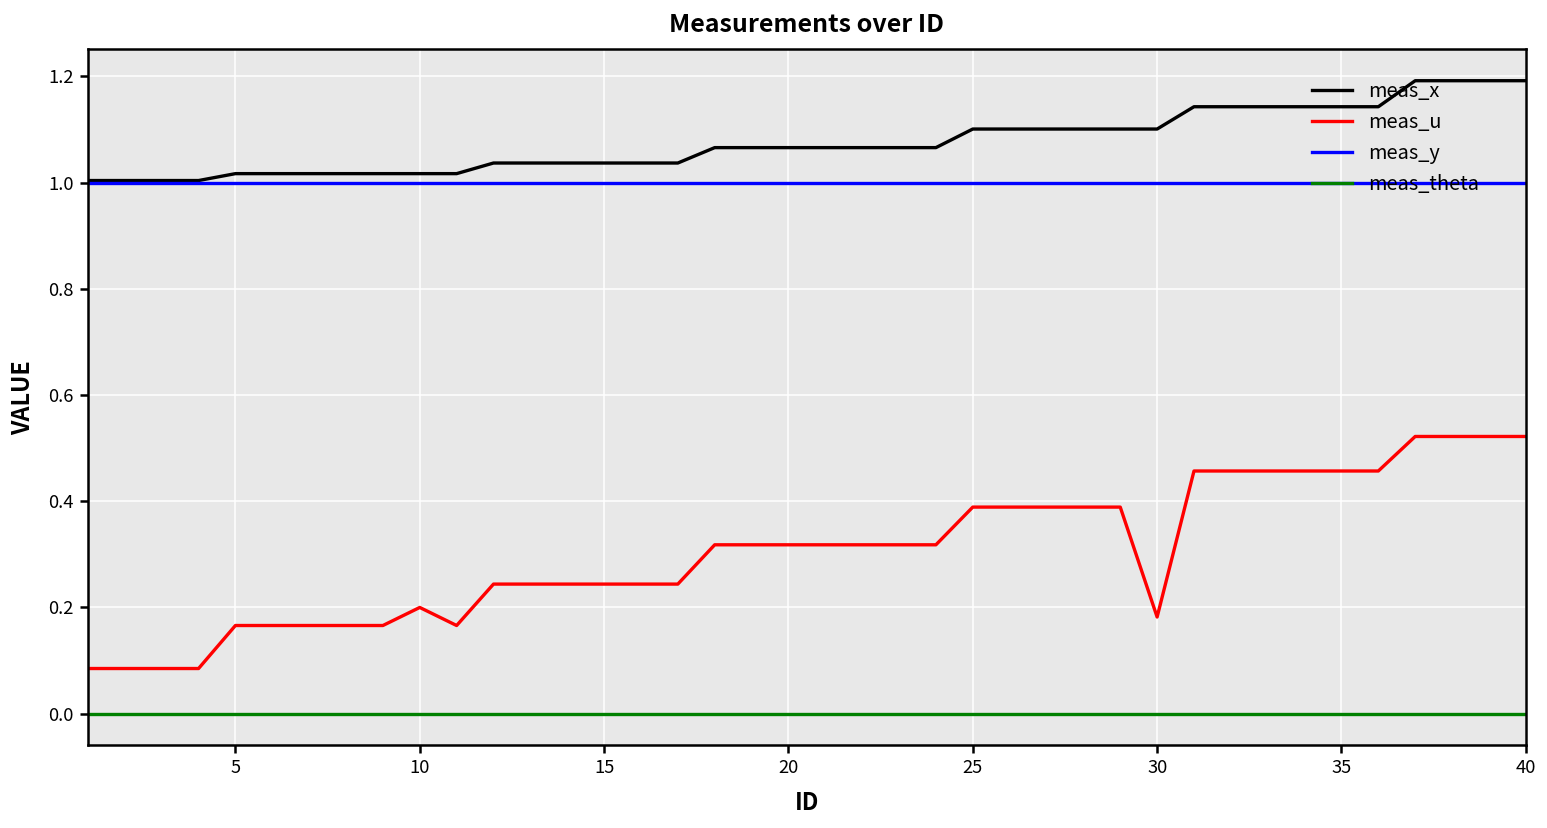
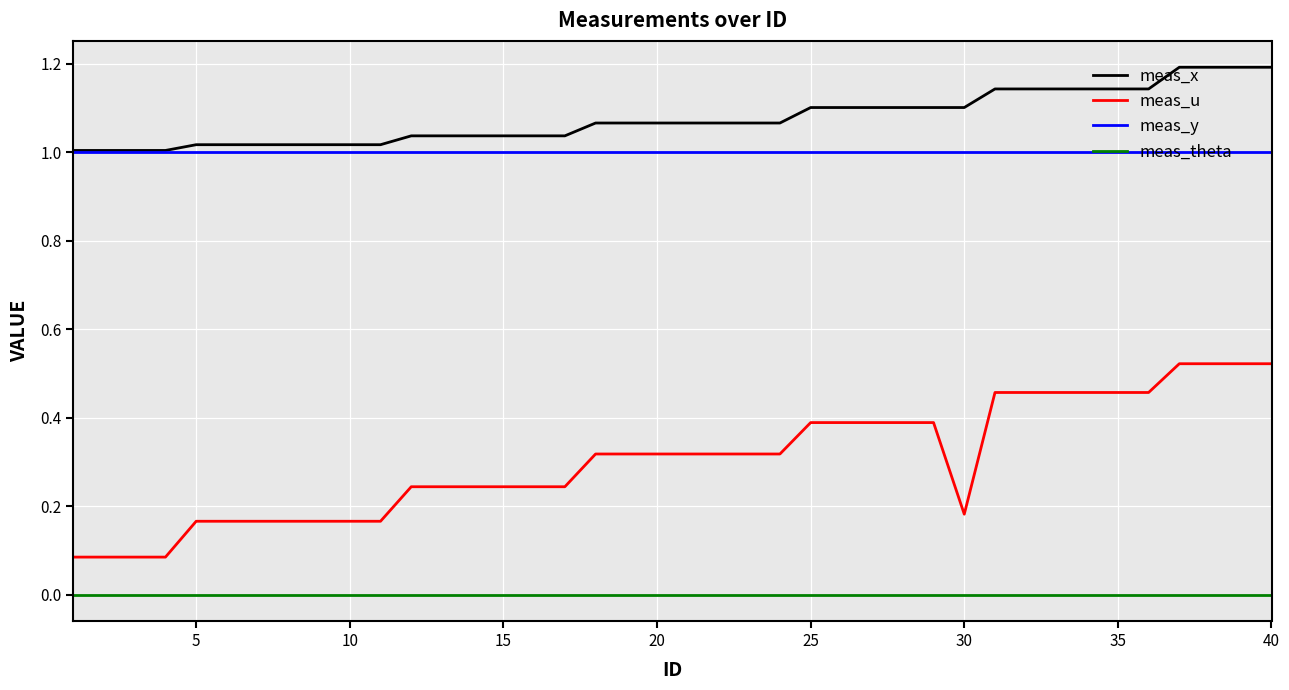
meas_u, 10: 0.20 -> 0.17
